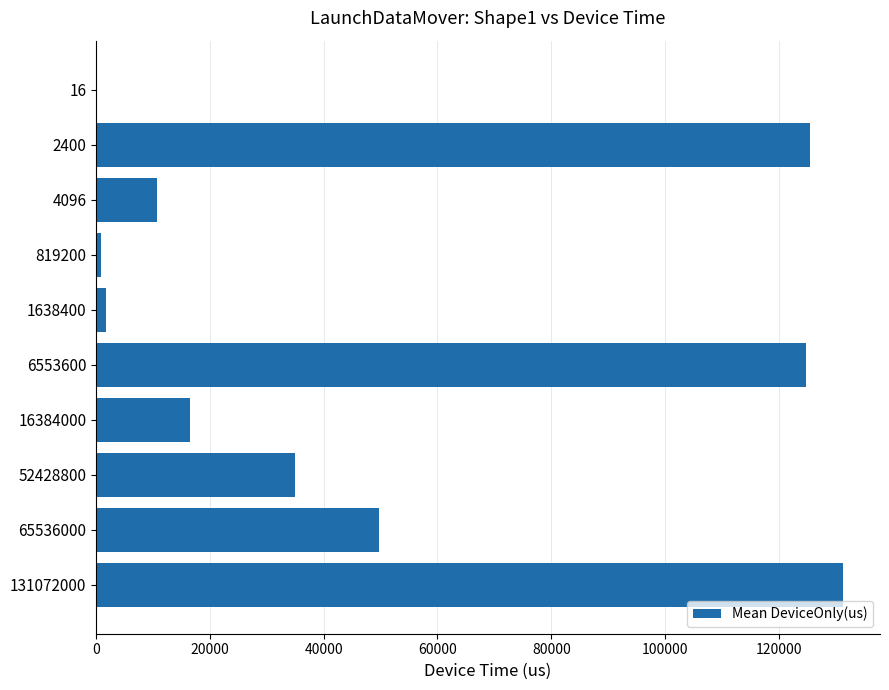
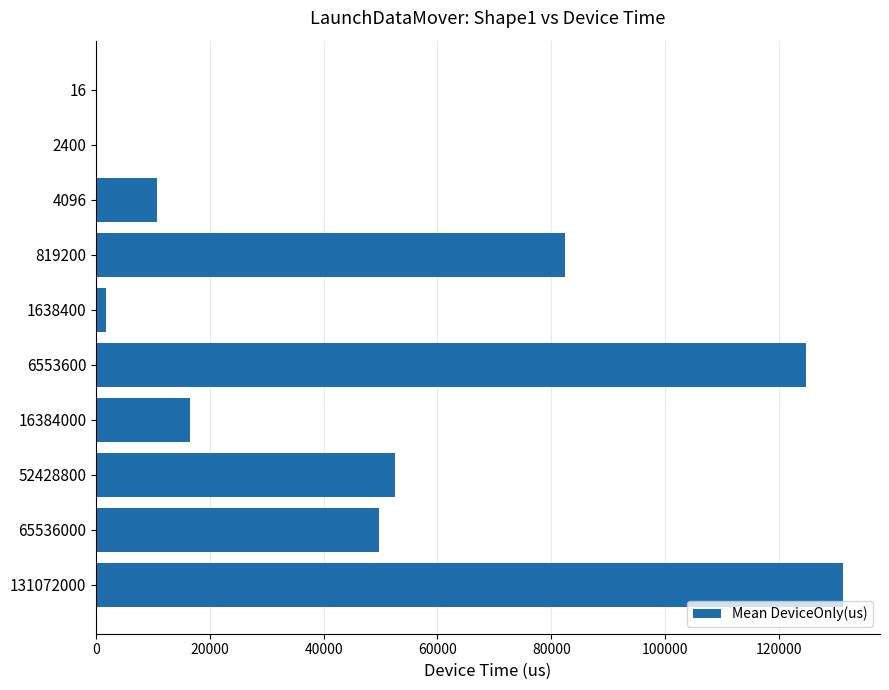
2400: 125000 -> 0
819200: 1000 -> 82000
52428800: 35000 -> 53000
